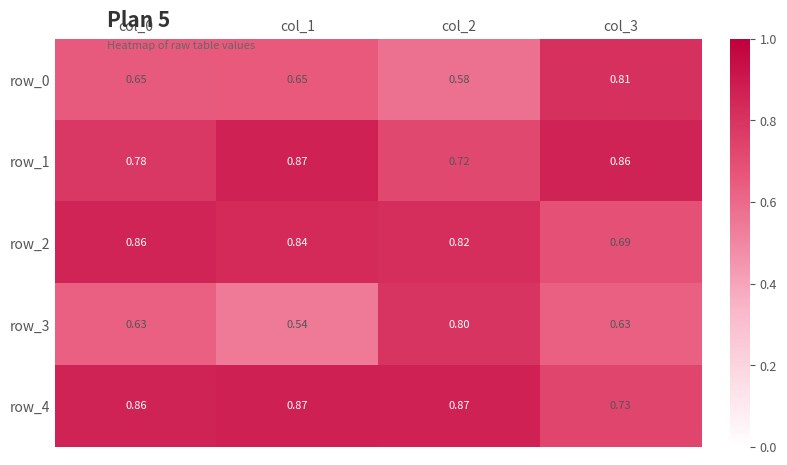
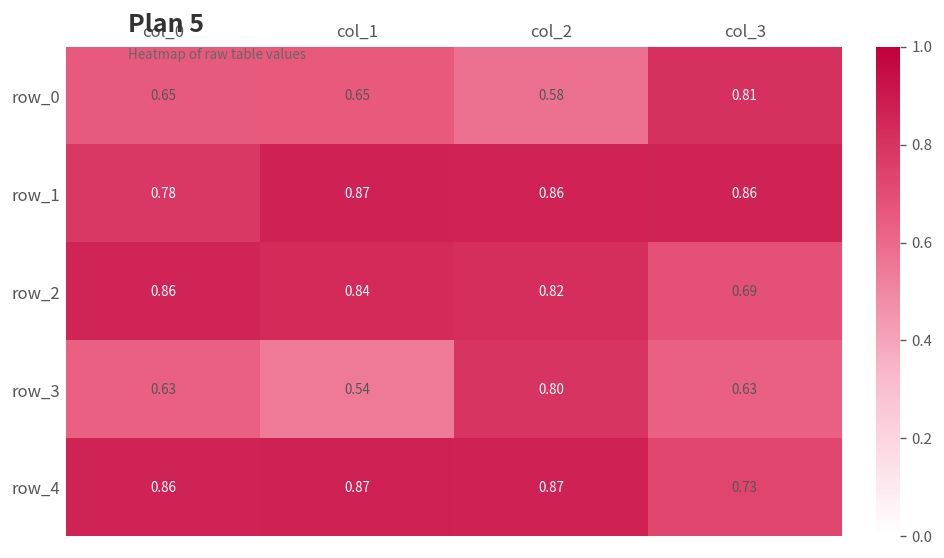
row_1, col_2: 0.72 -> 0.86
